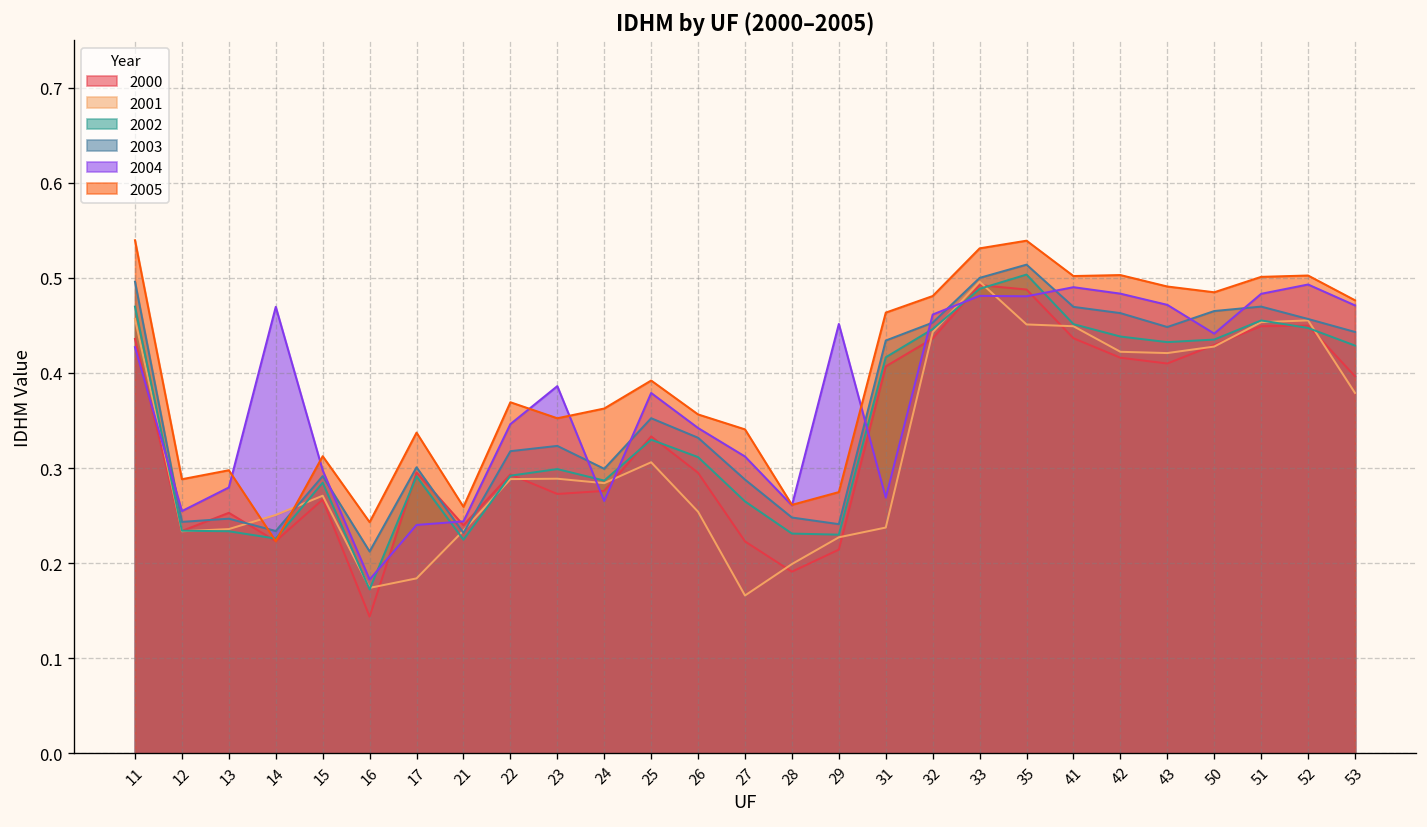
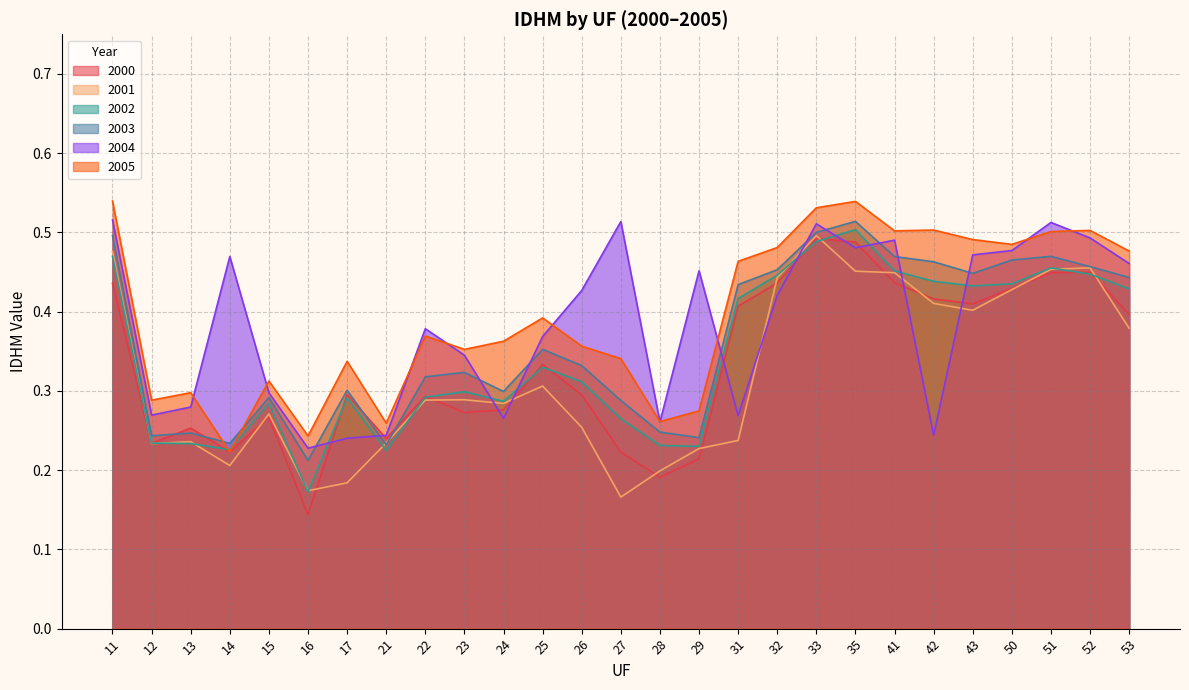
2001, 11: 0.46 -> 0.48
2004, 11: 0.43 -> 0.52
2004, 12: 0.25 -> 0.27
2001, 14: 0.25 -> 0.21
2004, 16: 0.18 -> 0.23
2004, 22: 0.35 -> 0.38
2004, 23: 0.39 -> 0.35
2004, 25: 0.38 -> 0.37
2004, 26: 0.34 -> 0.43
2004, 27: 0.31 -> 0.51
2004, 32: 0.46 -> 0.42
2004, 33: 0.48 -> 0.51
2001, 42: 0.42 -> 0.41
2004, 42: 0.48 -> 0.24
2001, 43: 0.42 -> 0.40
2004, 50: 0.44 -> 0.48
2004, 51: 0.48 -> 0.51
2004, 53: 0.47 -> 0.46
